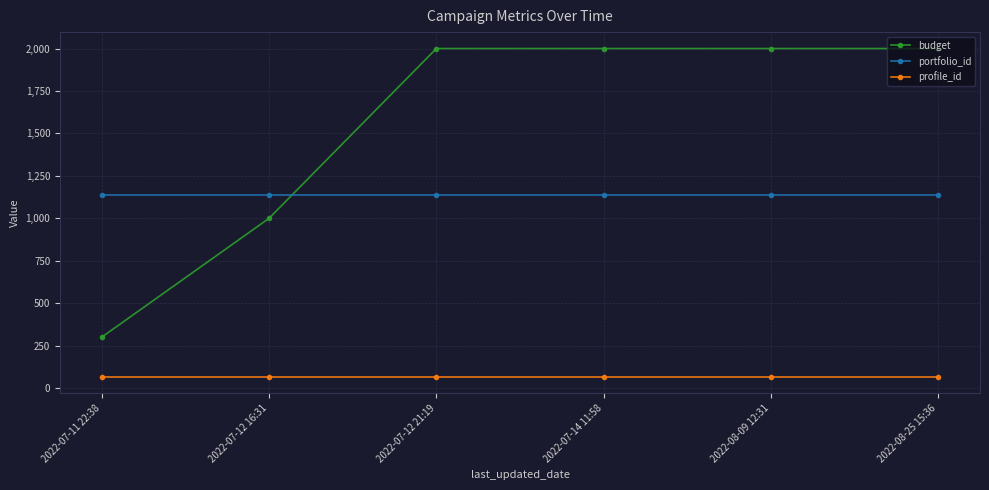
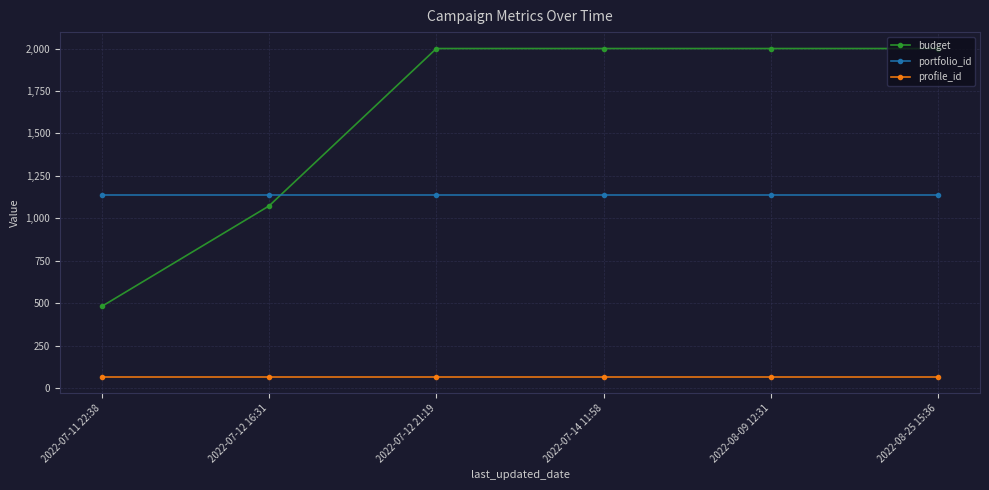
budget, 2022-07-11 22:38: 300 -> 480
budget, 2022-07-12 16:31: 1,000 -> 1,070
